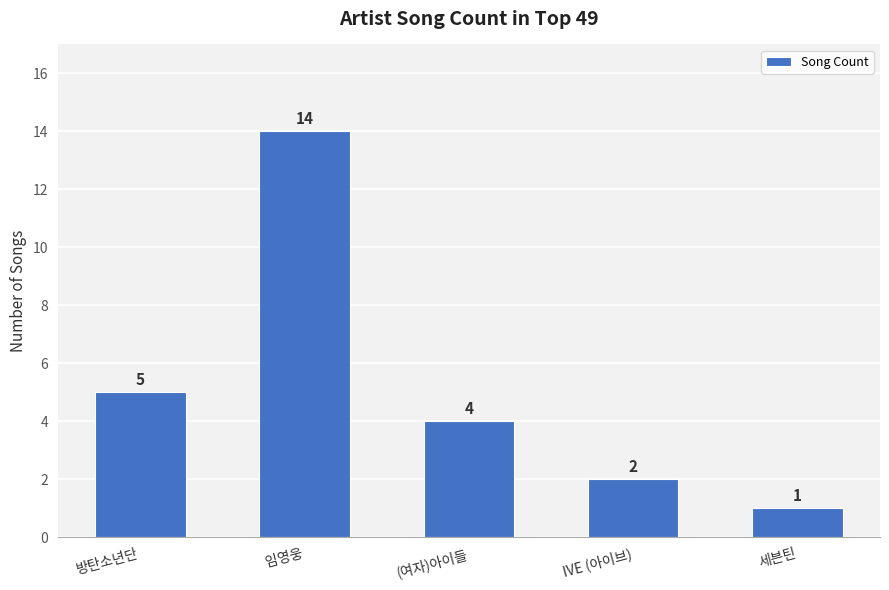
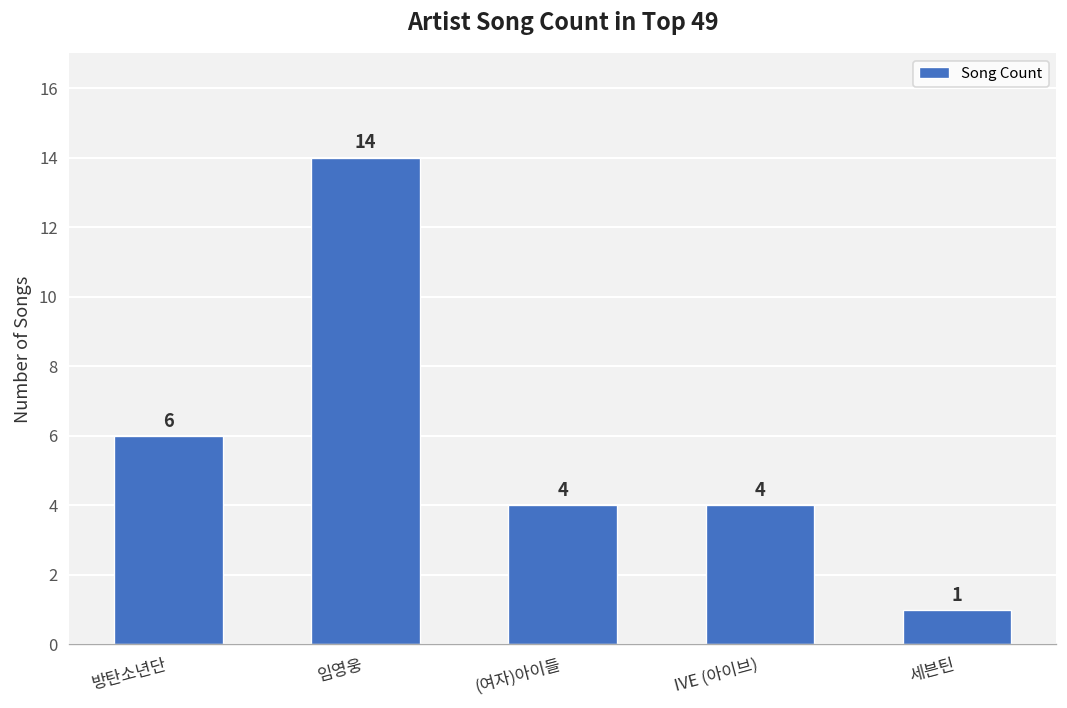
방탄소년단: 5 -> 6
IVE (아이브): 2 -> 4
